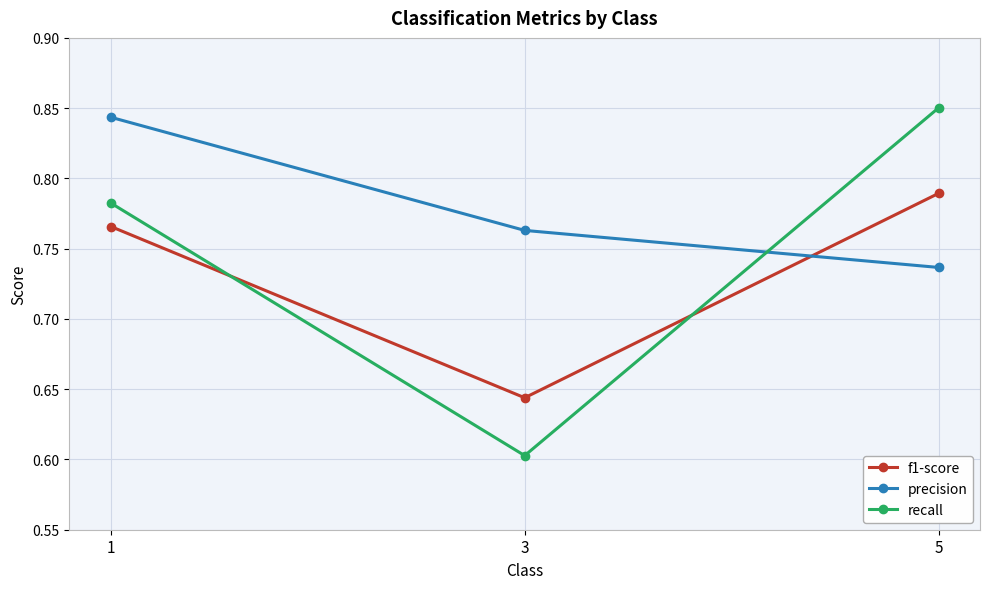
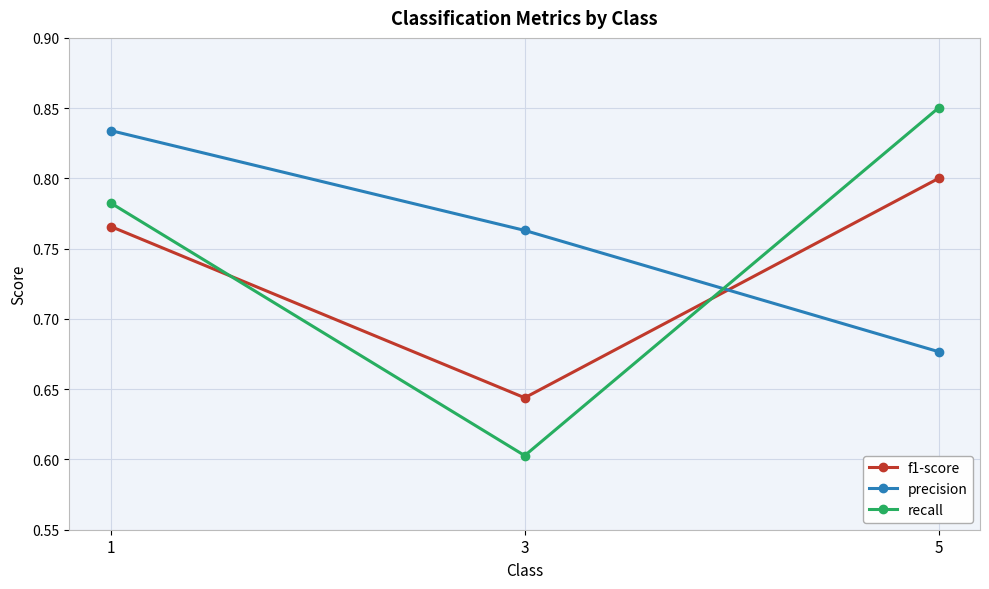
precision, 1: 0.844 -> 0.834
f1-score, 5: 0.789 -> 0.800
precision, 5: 0.737 -> 0.677
